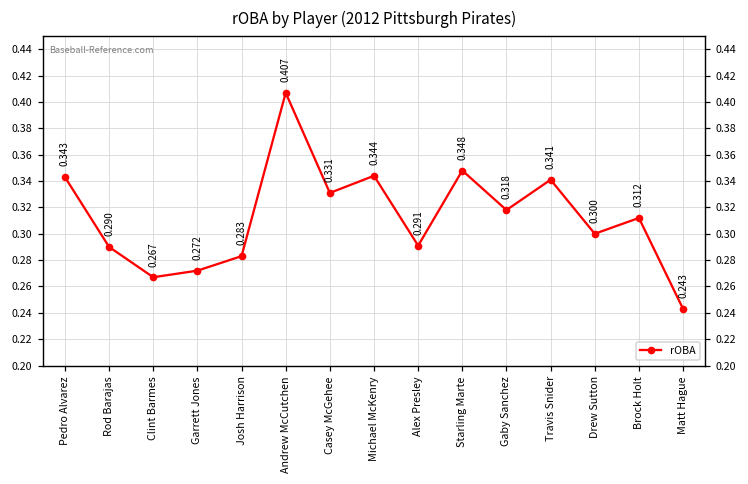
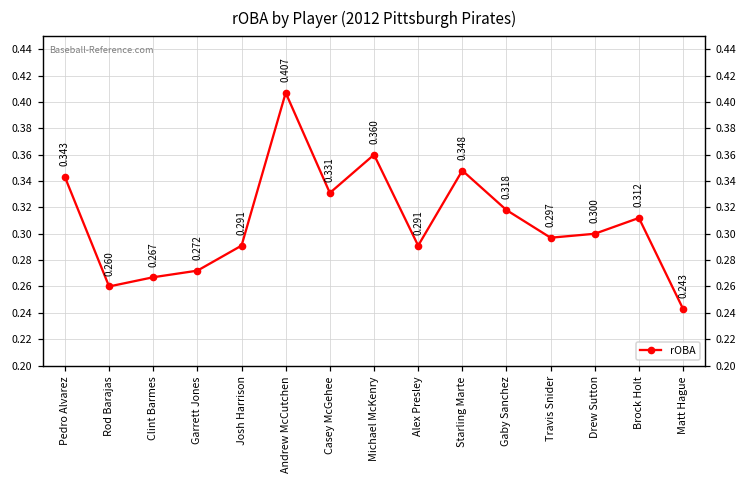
Rod Barajas: 0.290 -> 0.260
Josh Harrison: 0.283 -> 0.291
Michael McKenry: 0.344 -> 0.360
Travis Snider: 0.341 -> 0.297
